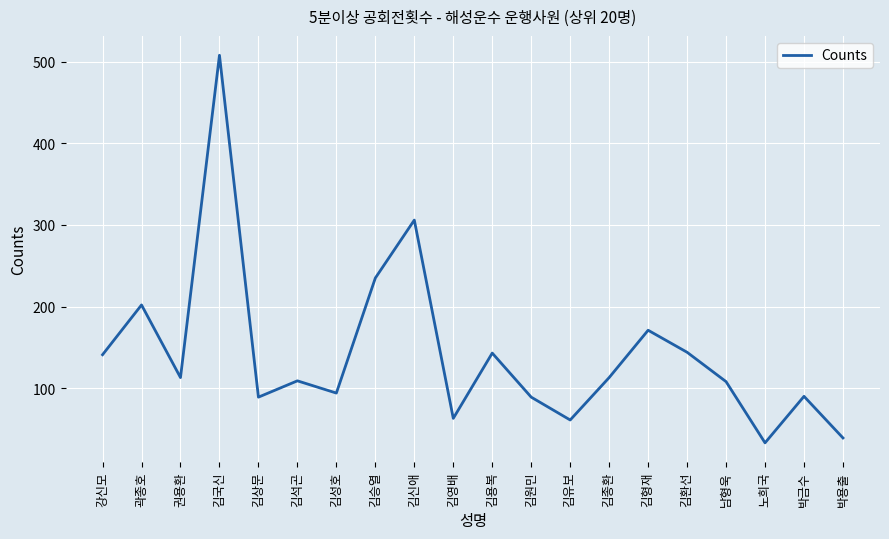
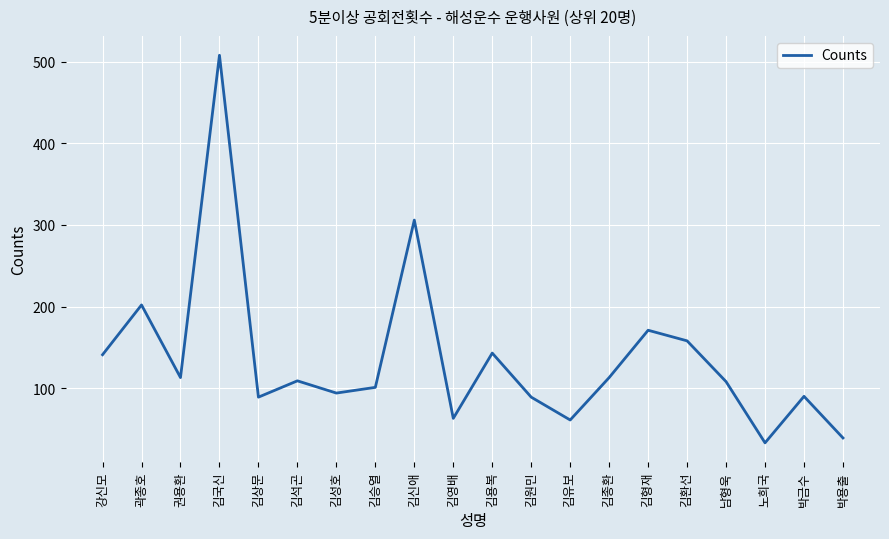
김승열: 240 -> 100
김환선: 140 -> 160
